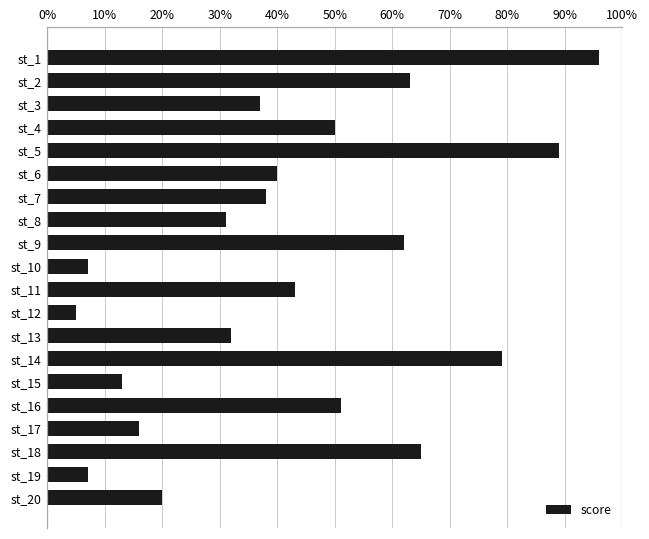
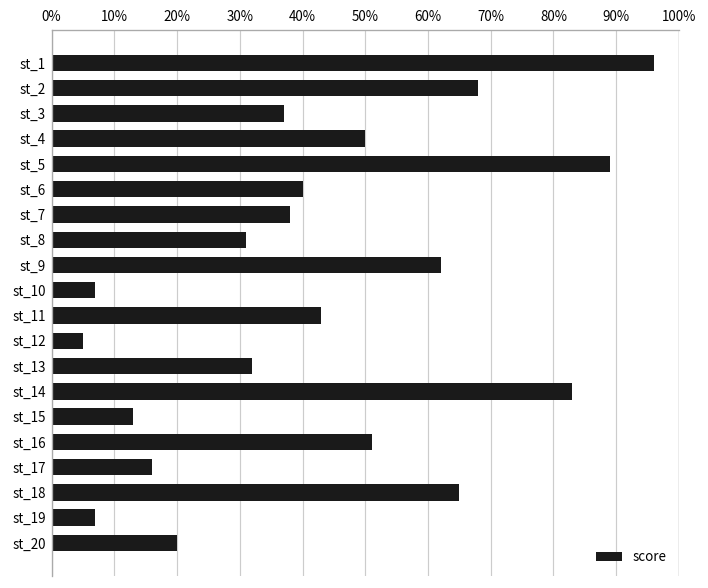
st_2: 63% -> 68%
st_14: 79% -> 83%
